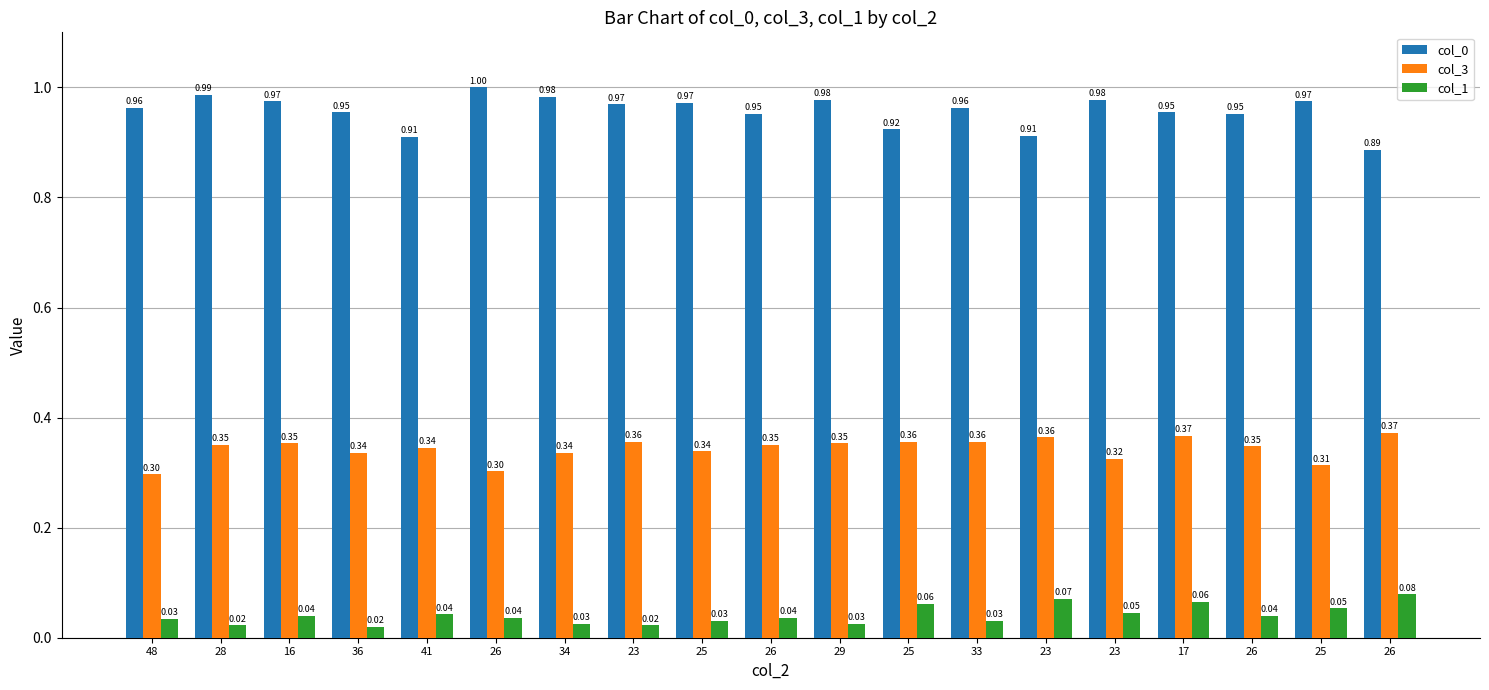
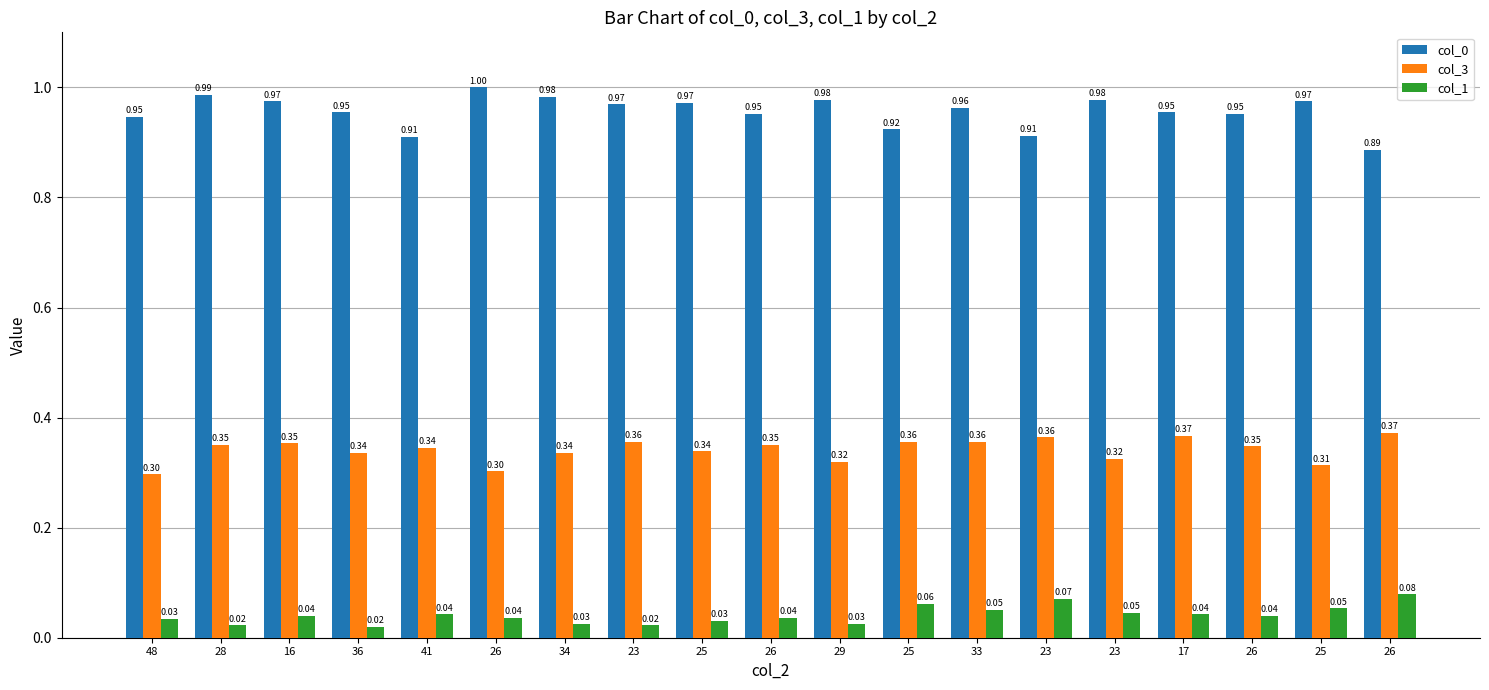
col_0, 48: 0.96 -> 0.95
col_3, 29: 0.35 -> 0.32
col_1, 33: 0.03 -> 0.05
col_1, 17: 0.06 -> 0.04
